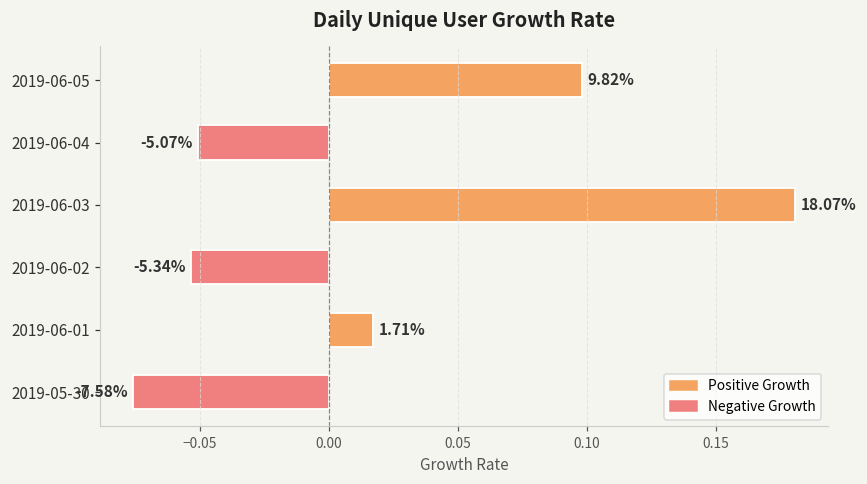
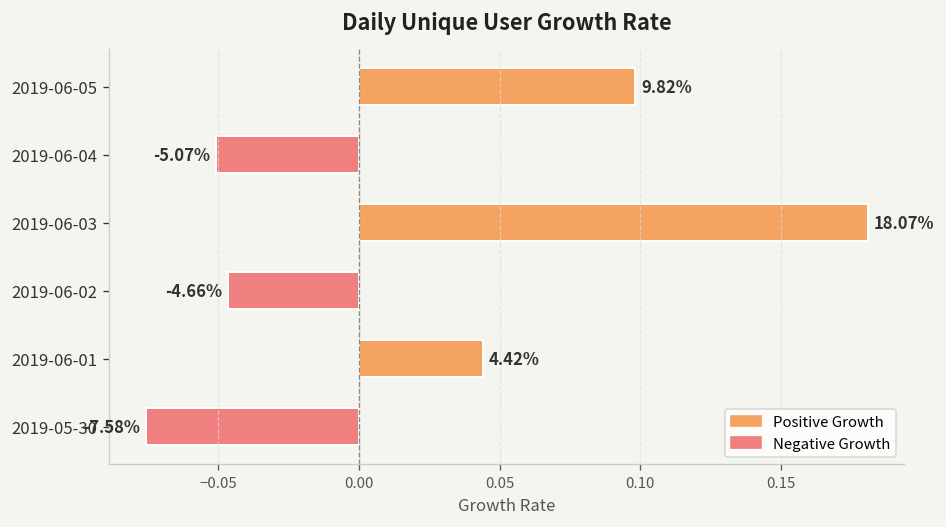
2019-06-02: -5.34% -> -4.66%
2019-06-01: 1.71% -> 4.42%
